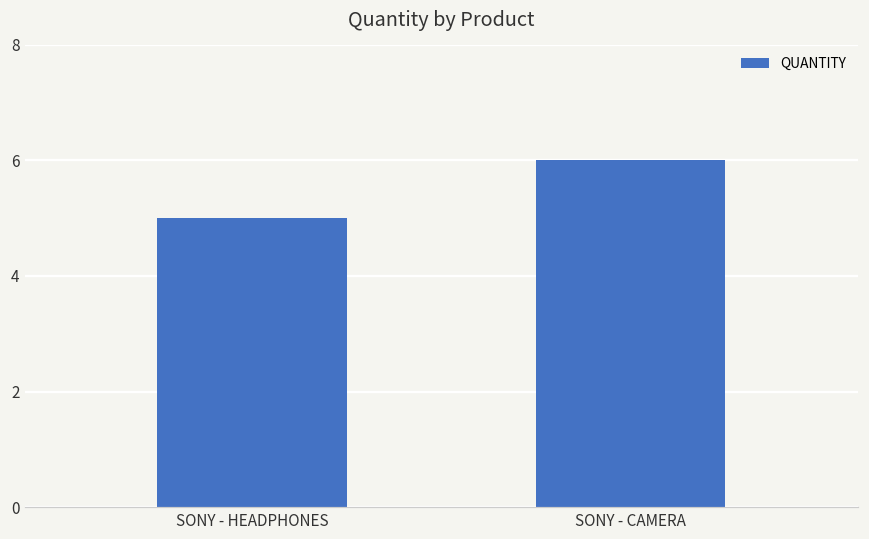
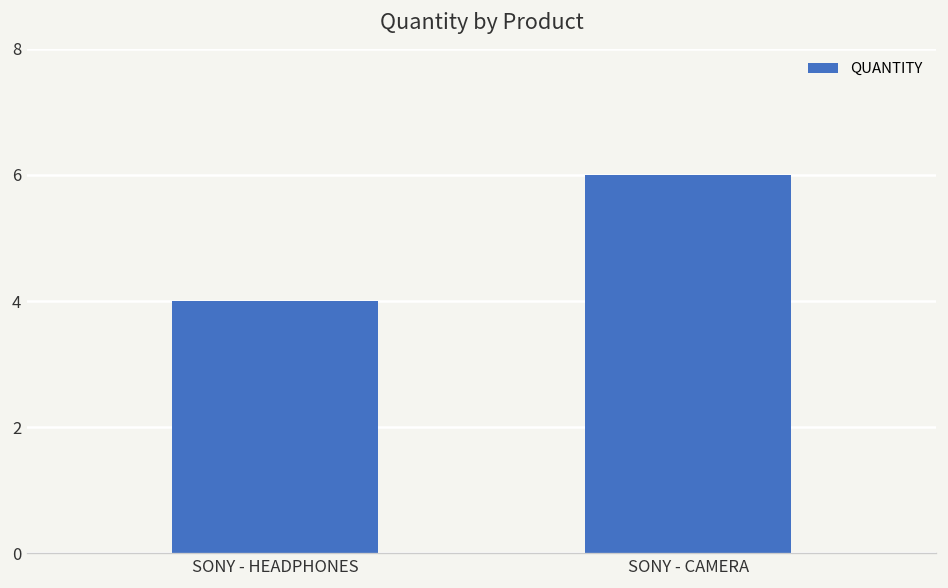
SONY - HEADPHONES: 5 -> 4
